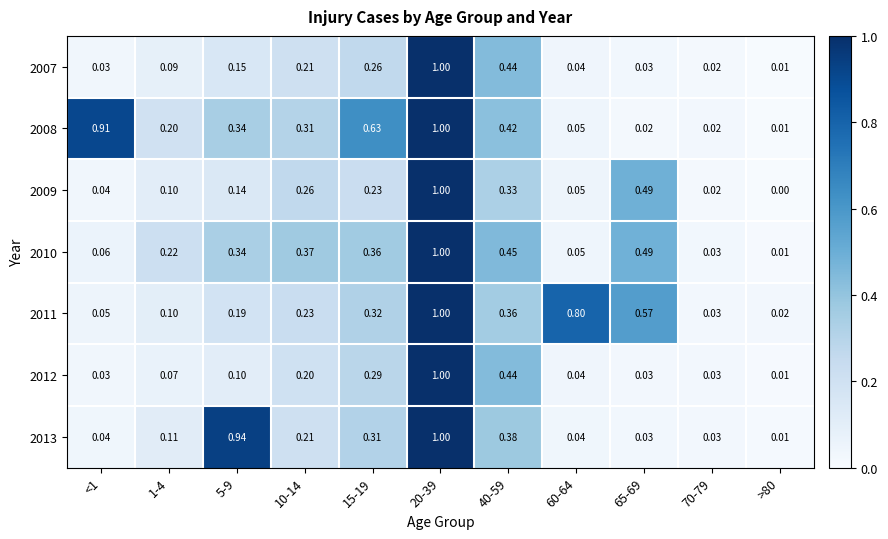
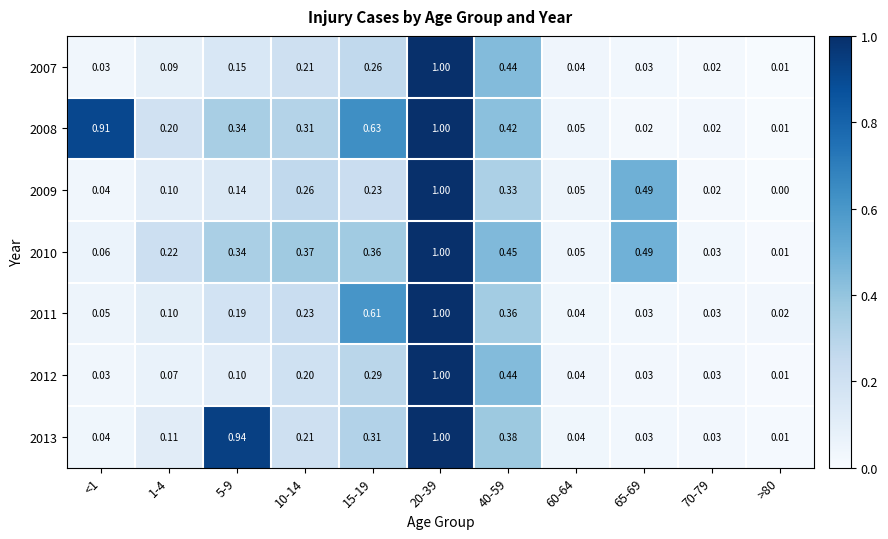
2011, 15-19: 0.32 -> 0.61
2011, 60-64: 0.80 -> 0.04
2011, 65-69: 0.57 -> 0.03
